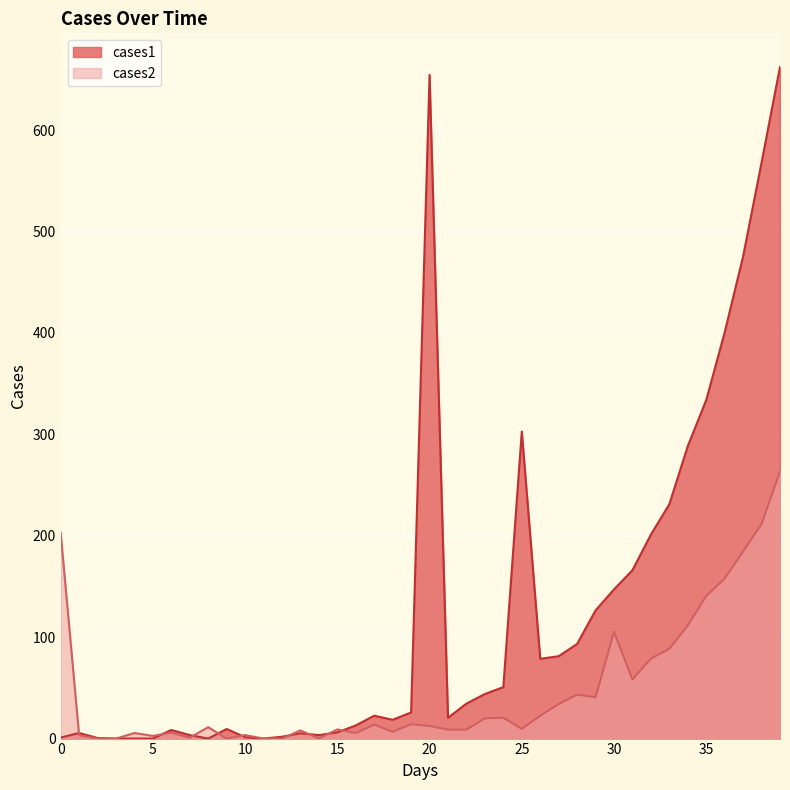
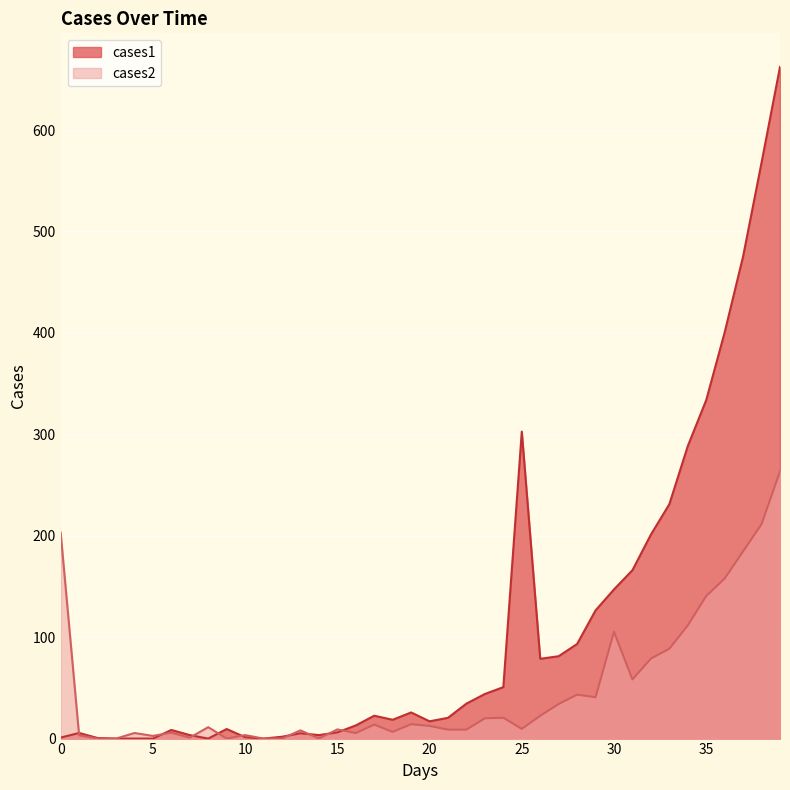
cases1, 20: 654 -> 17
